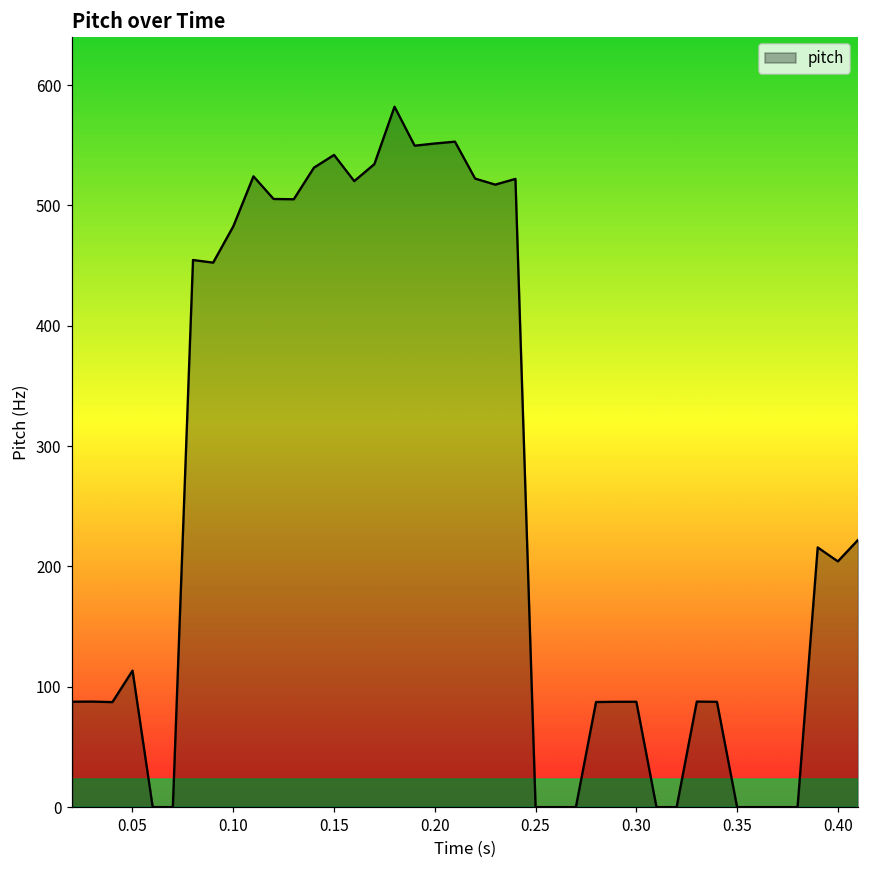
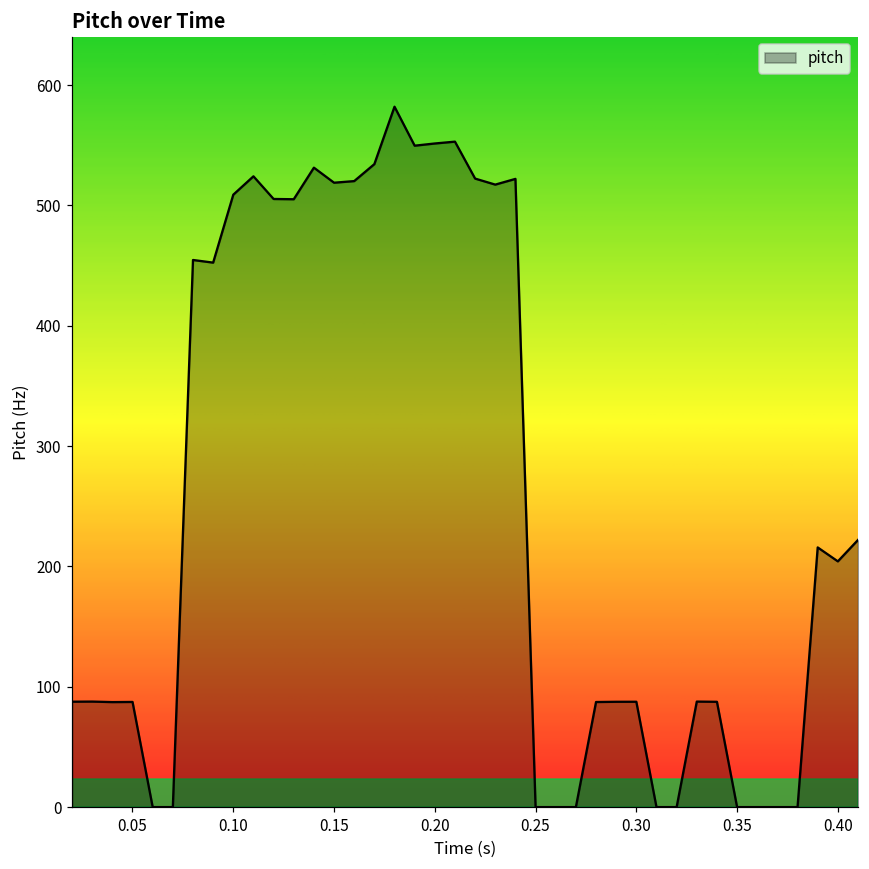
0.05: 113 -> 87
0.10: 483 -> 509
0.15: 542 -> 519
